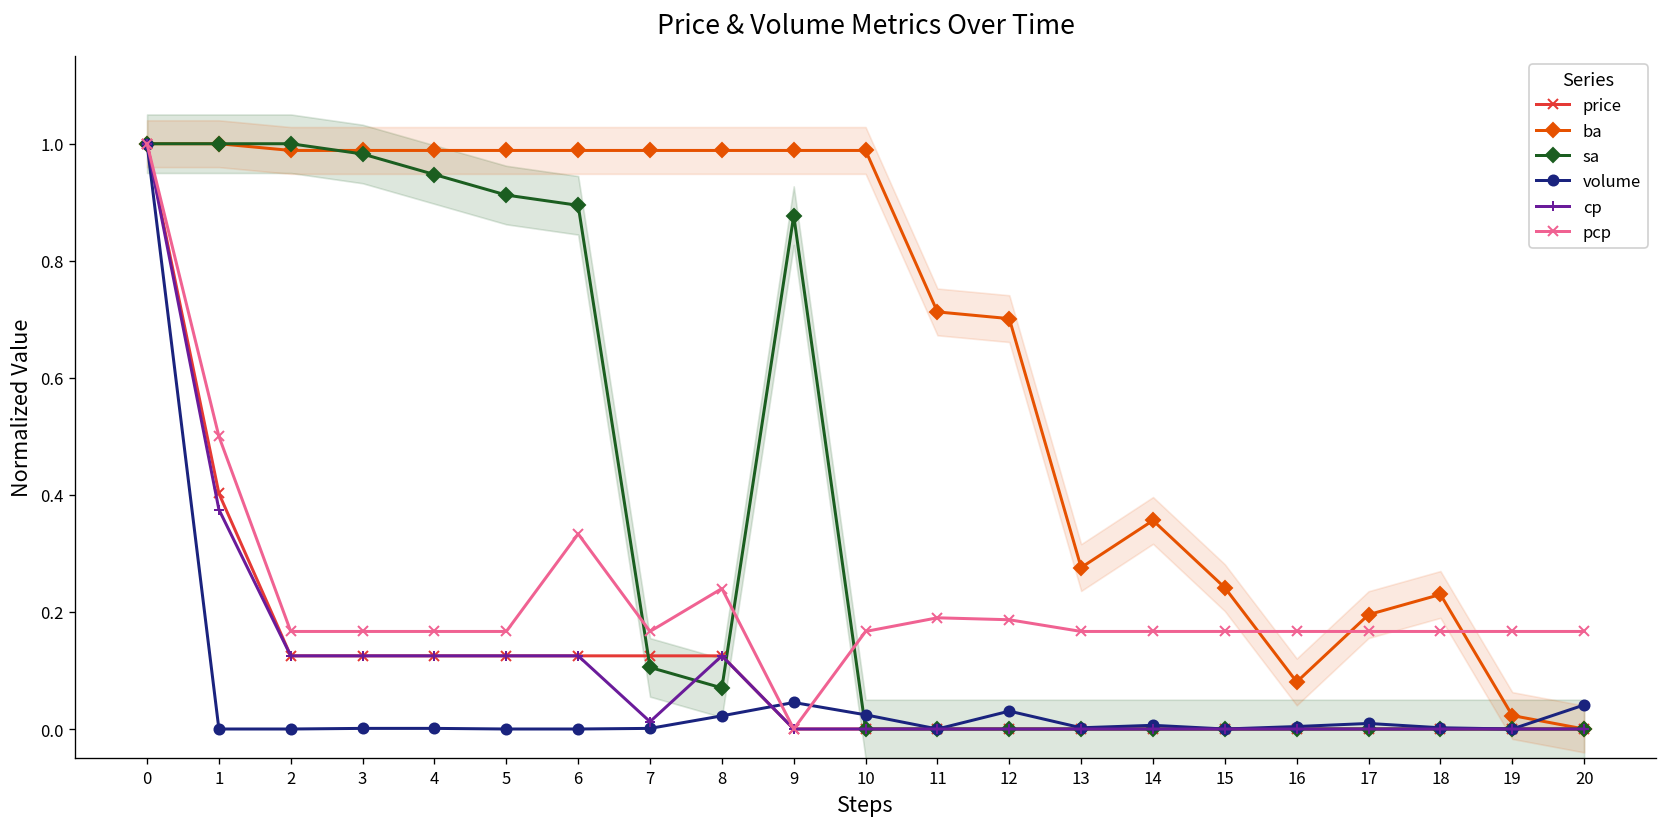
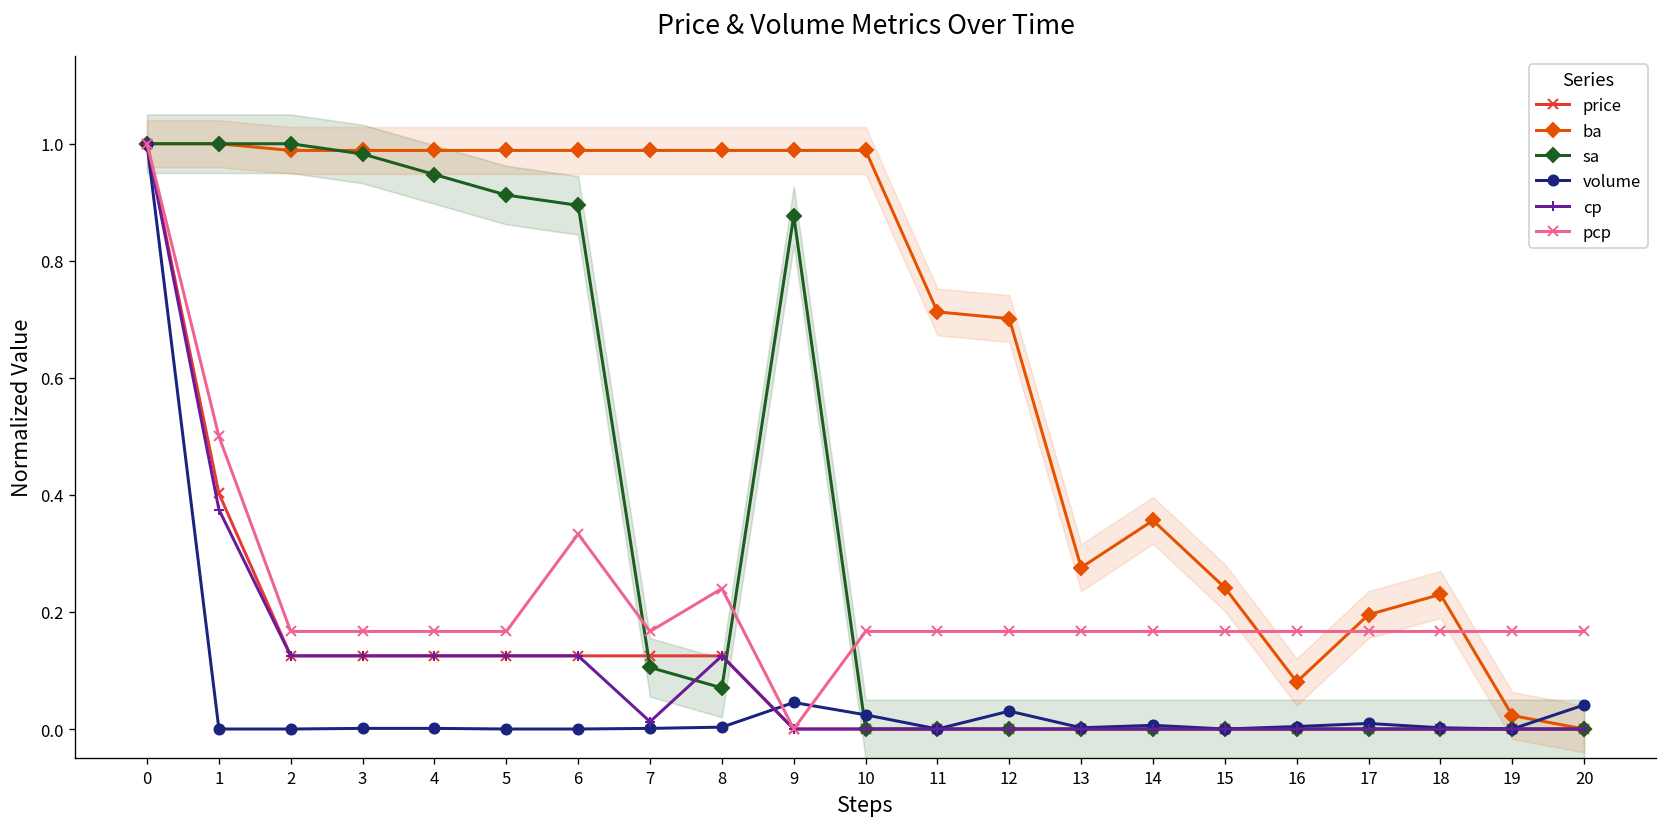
volume, 8: 0.02 -> 0.00
pcp, 11: 0.19 -> 0.17
pcp, 12: 0.19 -> 0.17
